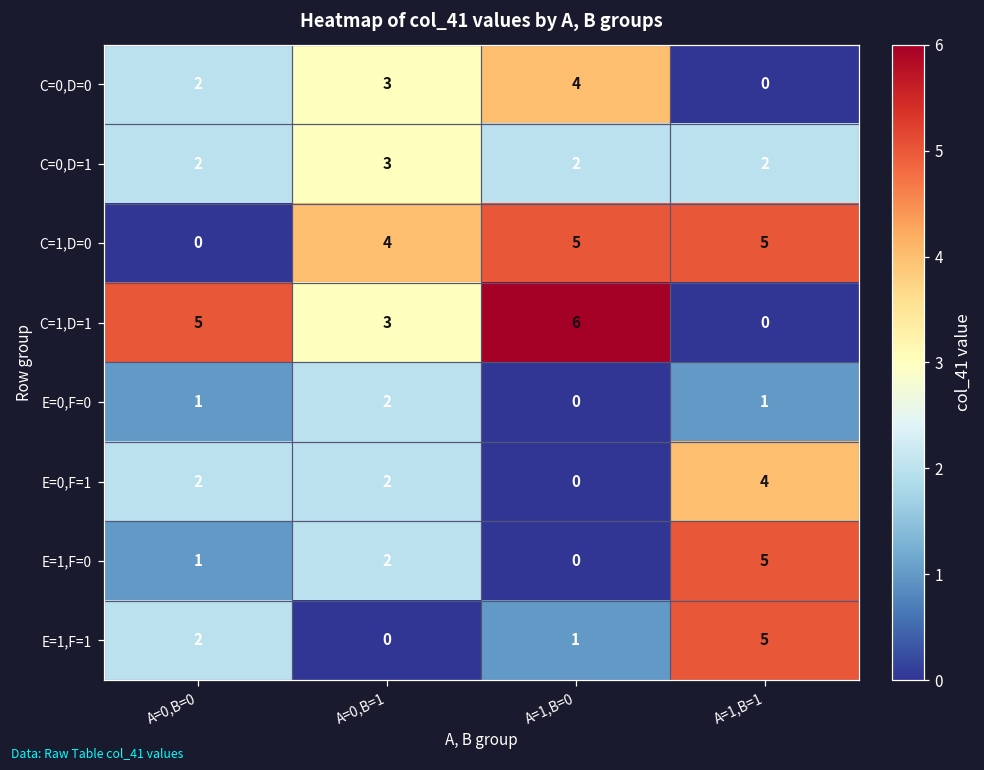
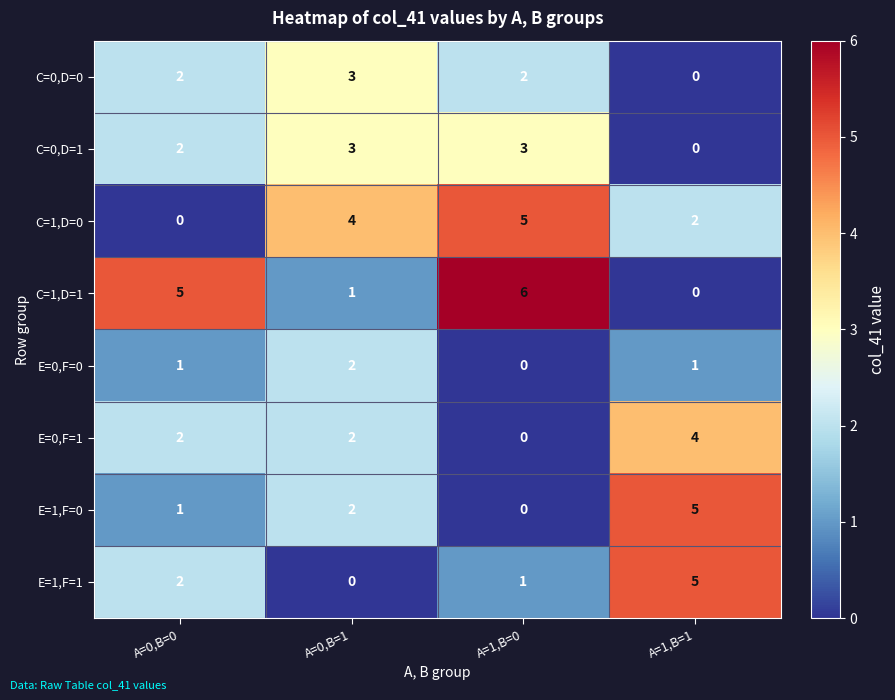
C=0,D=0, A=1,B=0: 4 -> 2
C=0,D=1, A=1,B=0: 2 -> 3
C=0,D=1, A=1,B=1: 2 -> 0
C=1,D=0, A=1,B=1: 5 -> 2
C=1,D=1, A=0,B=1: 3 -> 1
